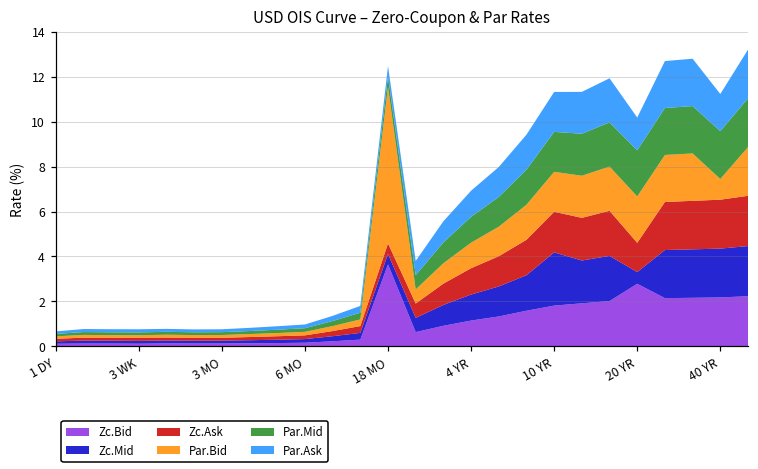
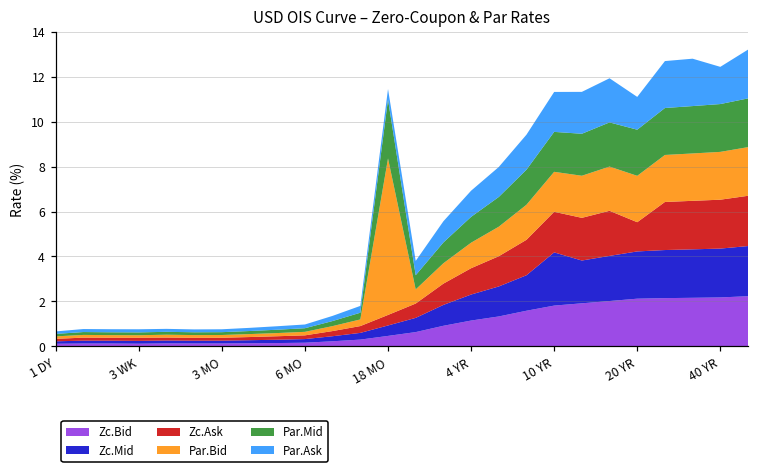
Zc.Bid, 18 MO: 3.6 -> 0.5
Par.Mid, 18 MO: 0.5 -> 2.6
Zc.Bid, 20 YR: 2.8 -> 2.1
Zc.Mid, 20 YR: 0.5 -> 2.1
Par.Bid, 40 YR: 0.9 -> 2.1
